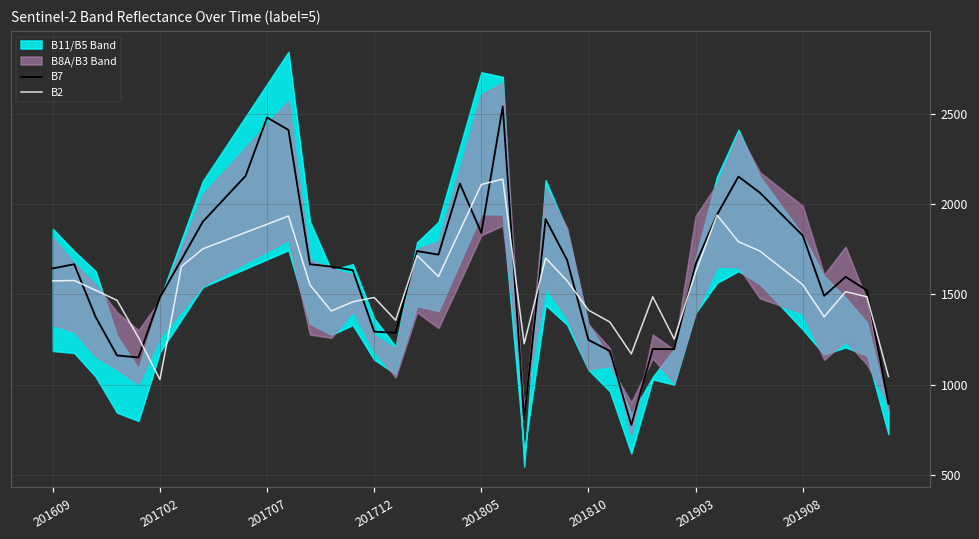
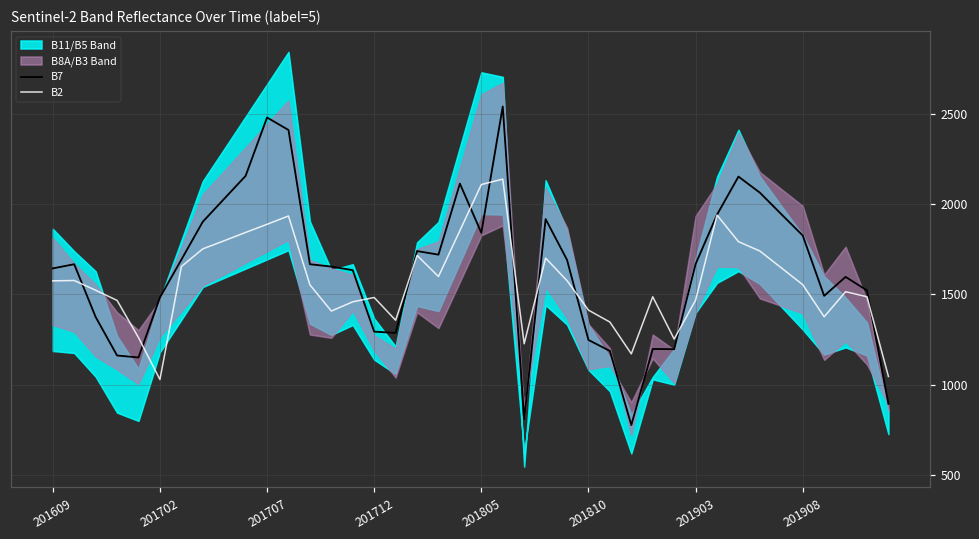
B2, 201903: 1620 -> 1470
